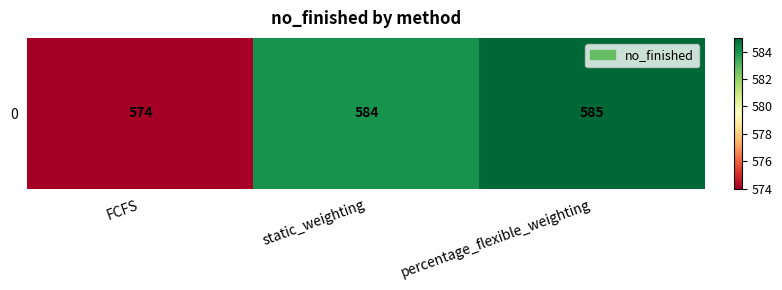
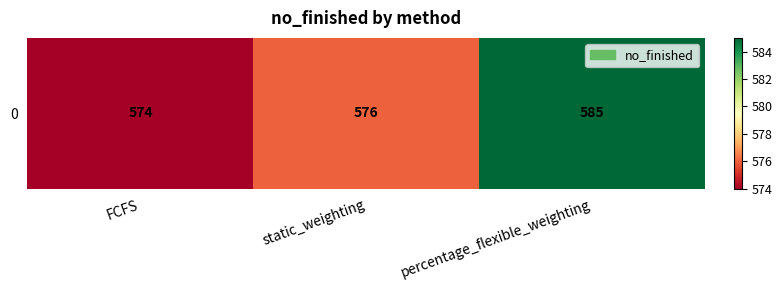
0, static_weighting: 584 -> 576
